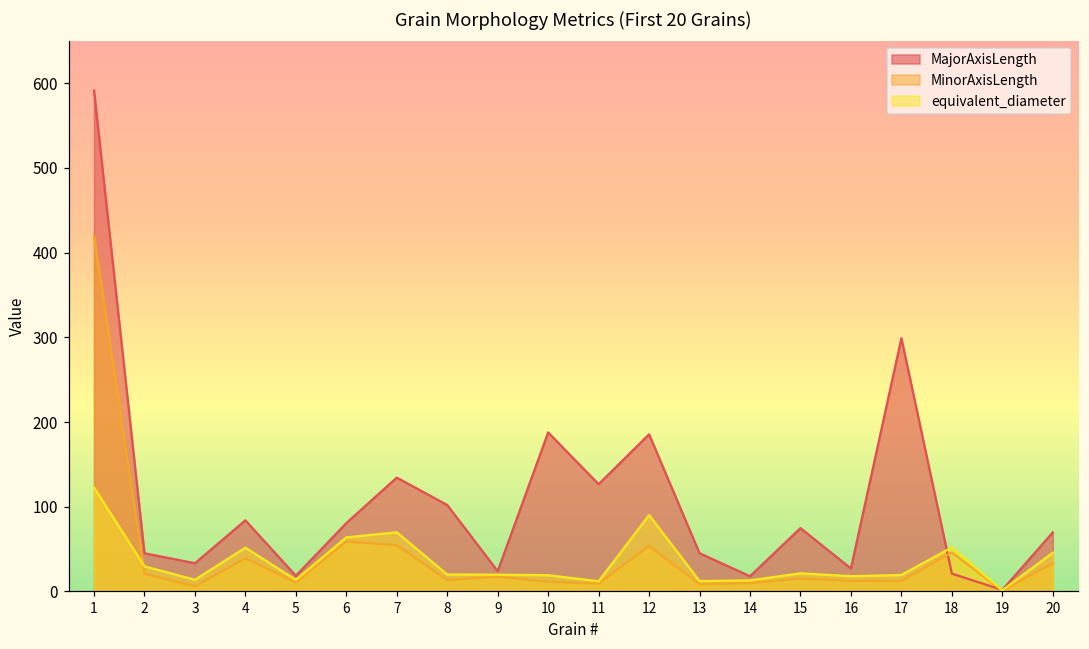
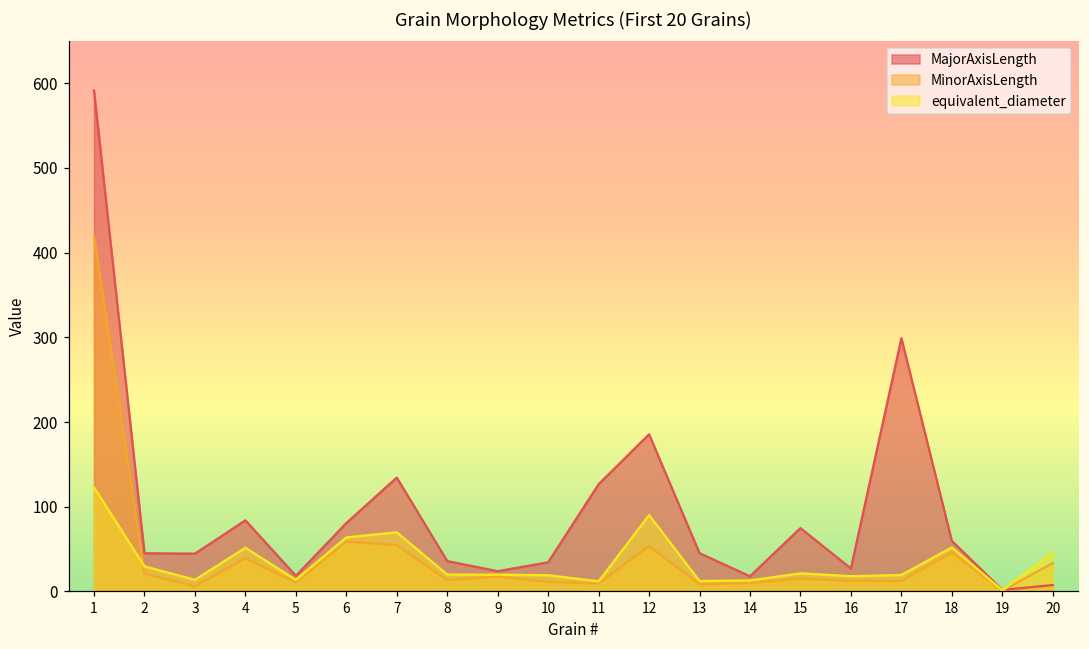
MajorAxisLength, 3: 30 -> 40
MajorAxisLength, 8: 100 -> 40
MajorAxisLength, 10: 190 -> 30
MajorAxisLength, 18: 20 -> 60
MajorAxisLength, 20: 70 -> 10
